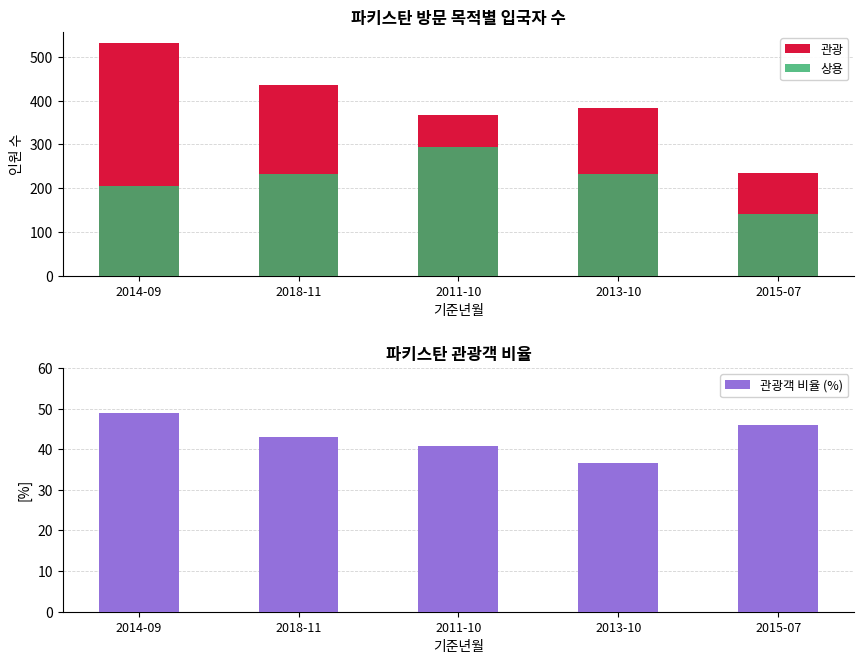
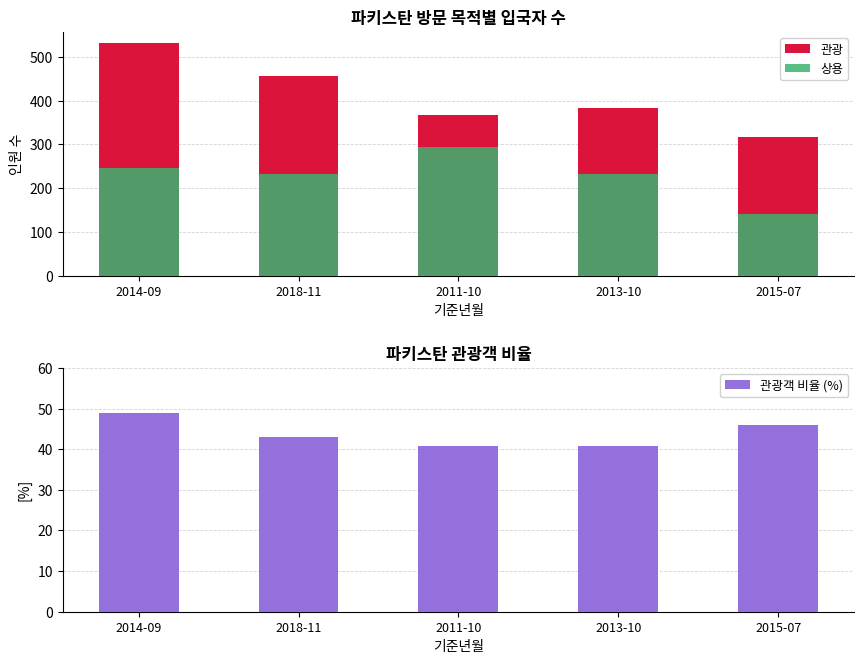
파키스탄 방문 목적별 입국자 수, 상용, 2014-09: 210 -> 250
파키스탄 방문 목적별 입국자 수, 관광, 2018-11: 440 -> 460
파키스탄 방문 목적별 입국자 수, 관광, 2015-07: 240 -> 320
파키스탄 관광객 비율, 2013-10: 37 -> 41
